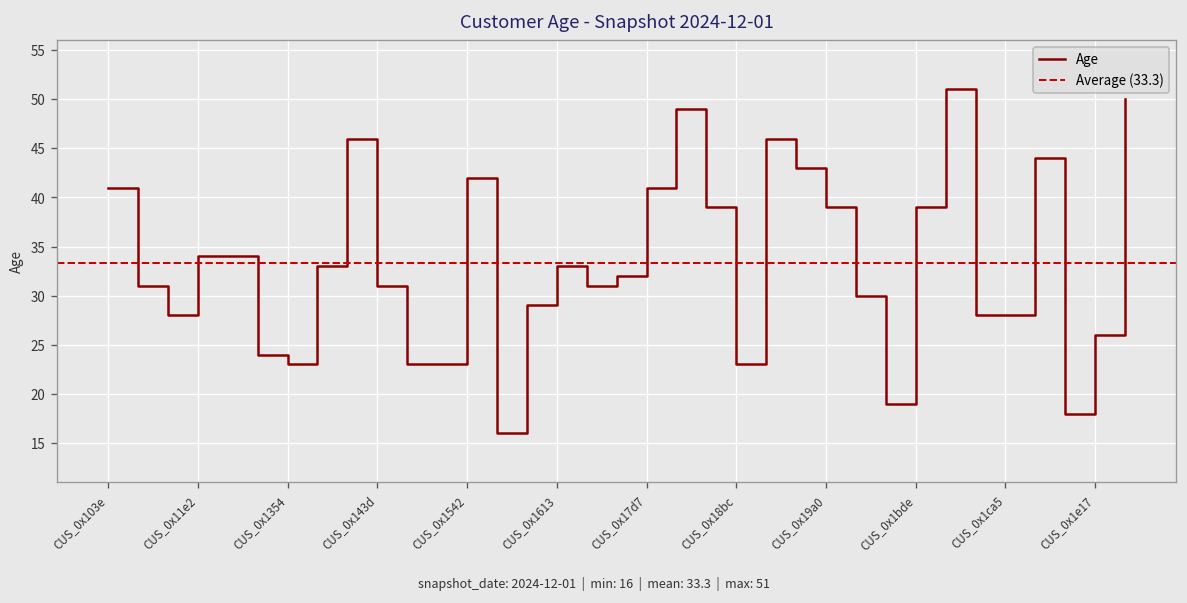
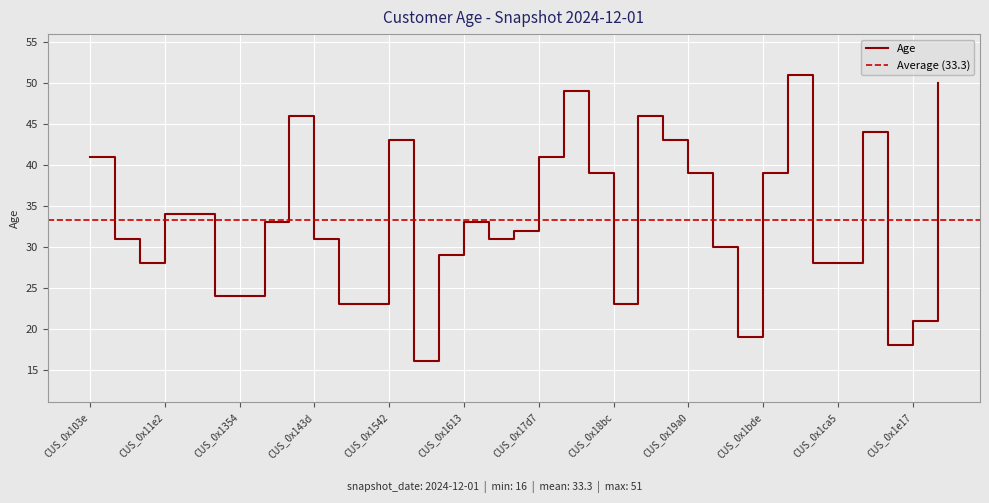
CUS_0x1354: 23 -> 24
CUS_0x1542: 42 -> 43
CUS_0x1e17: 26 -> 21
